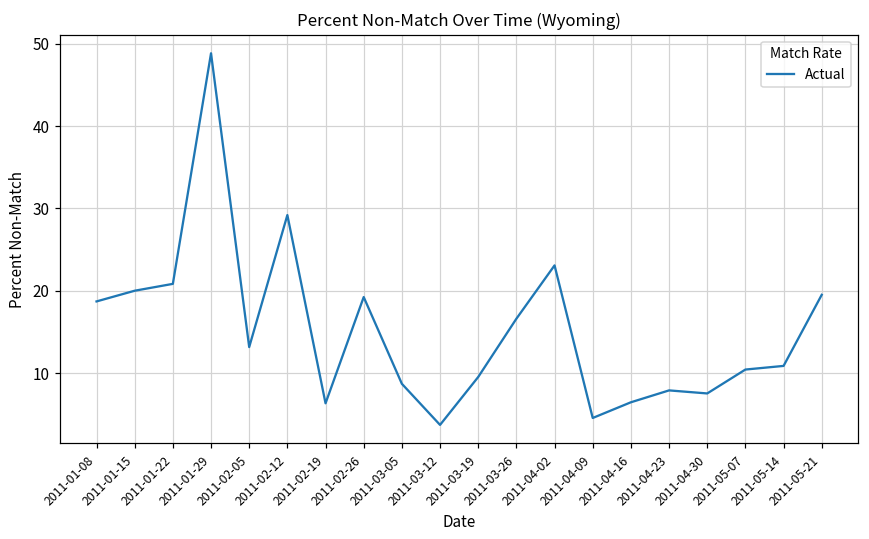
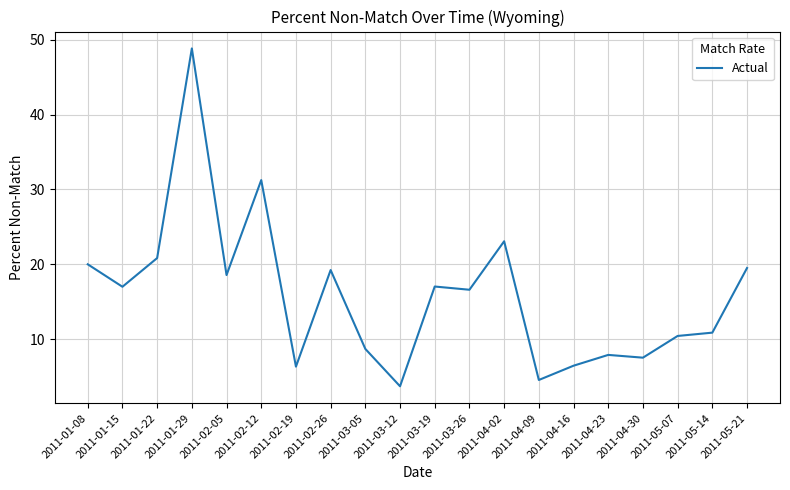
2011-01-08: 19 -> 20
2011-01-15: 20 -> 17
2011-02-05: 13 -> 19
2011-02-12: 29 -> 31
2011-03-19: 10 -> 17
